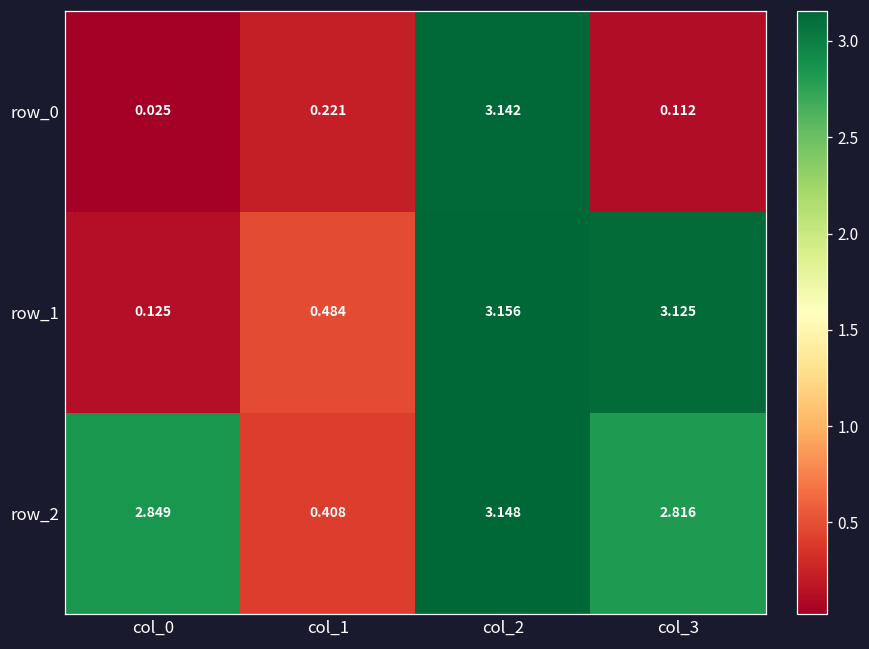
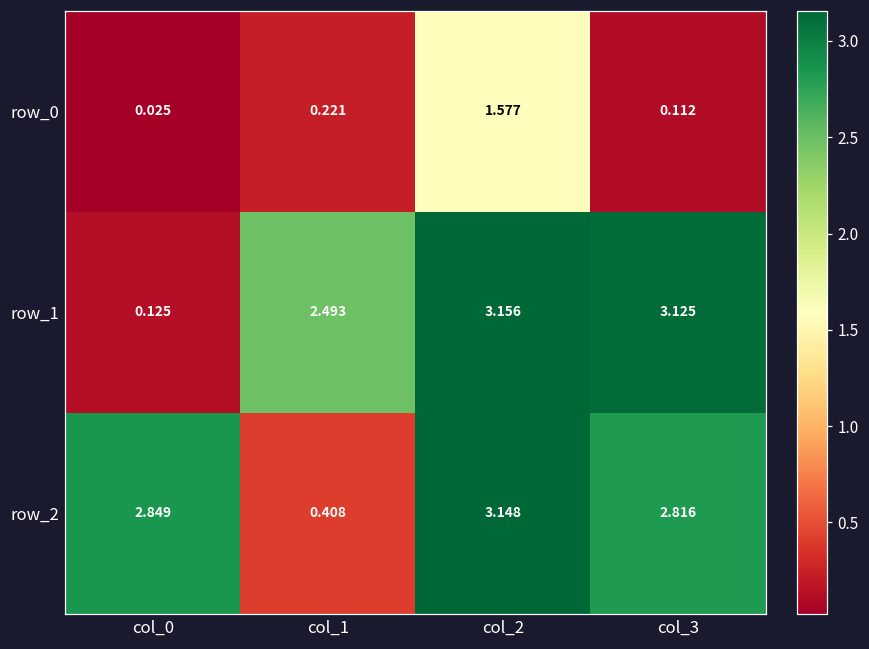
row_0, col_2: 3.142 -> 1.577
row_1, col_1: 0.484 -> 2.493
